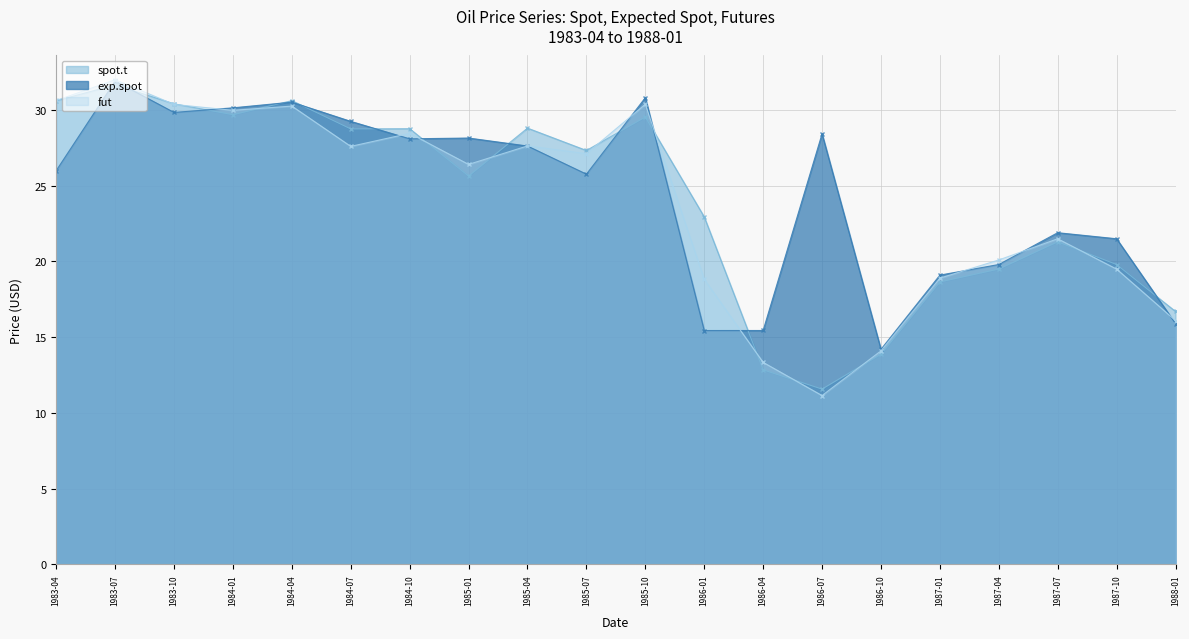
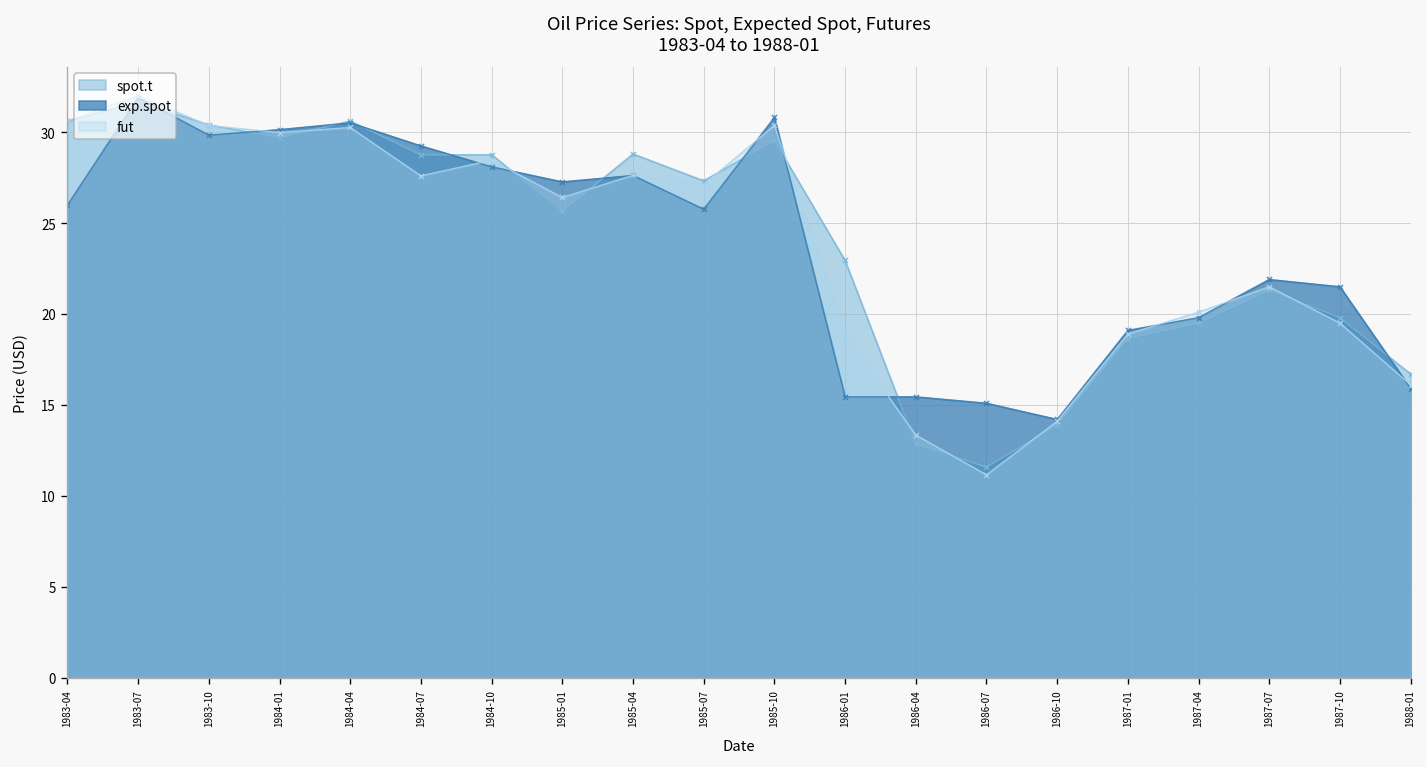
exp.spot, 1985-01: 28.2 -> 27.3
exp.spot, 1986-07: 28.4 -> 15.1
